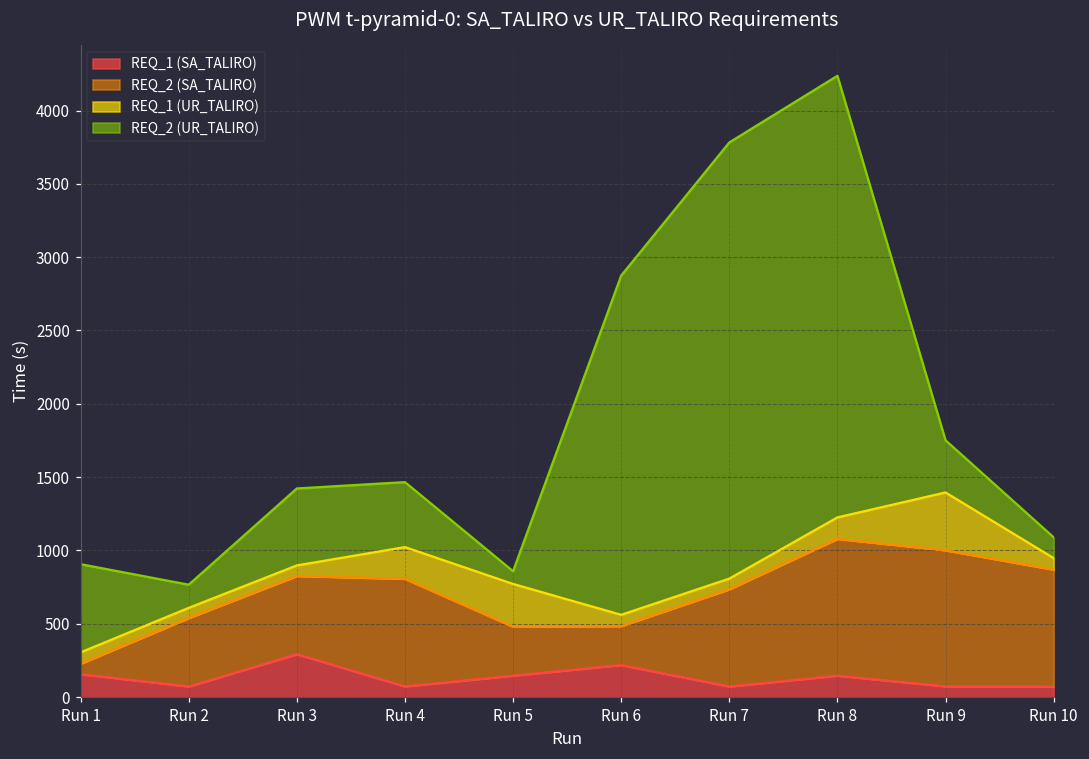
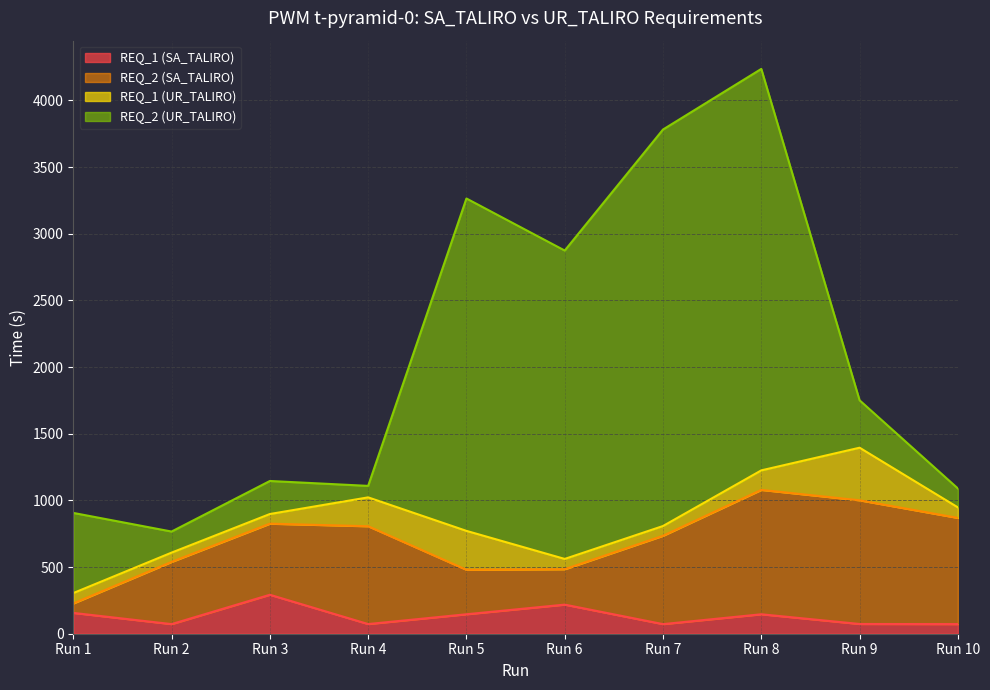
REQ_2 (UR_TALIRO), Run 3: 520 -> 250
REQ_2 (UR_TALIRO), Run 4: 440 -> 90
REQ_2 (UR_TALIRO), Run 5: 90 -> 2490
